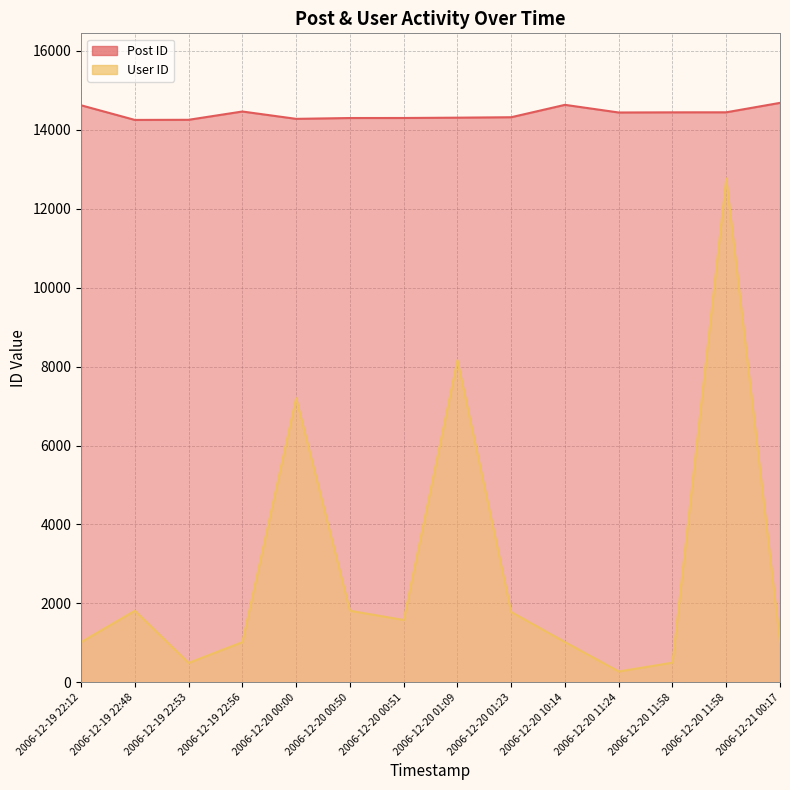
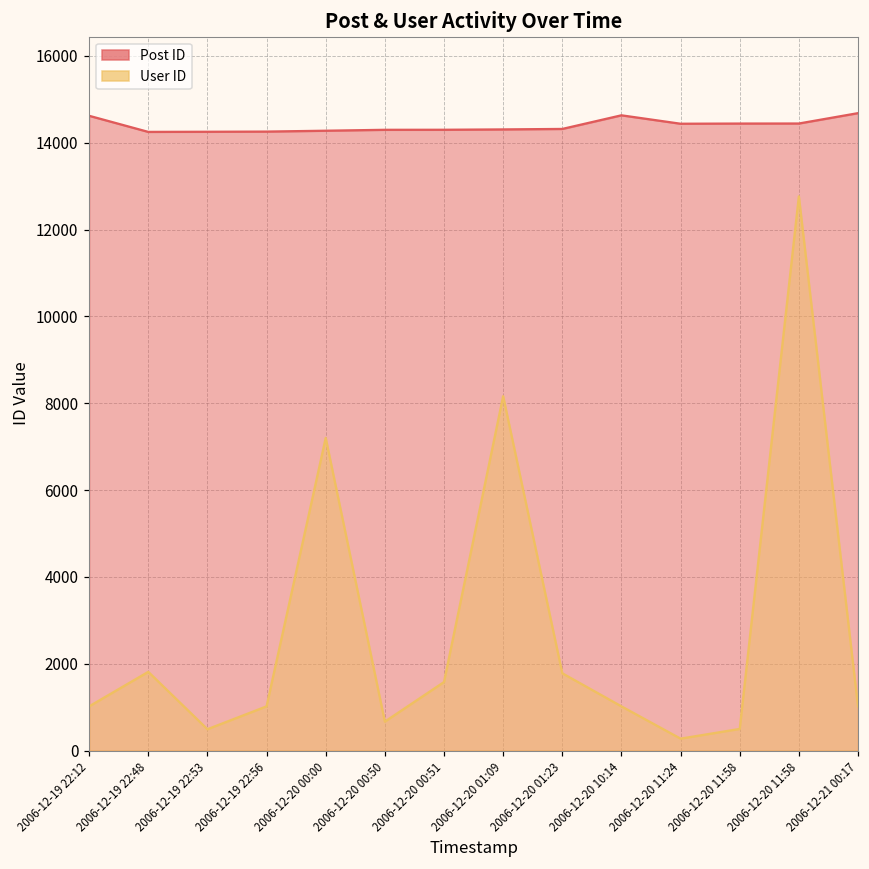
Post ID, 2006-12-19 22:56: 14500 -> 14300
User ID, 2006-12-20 00:50: 1800 -> 700
